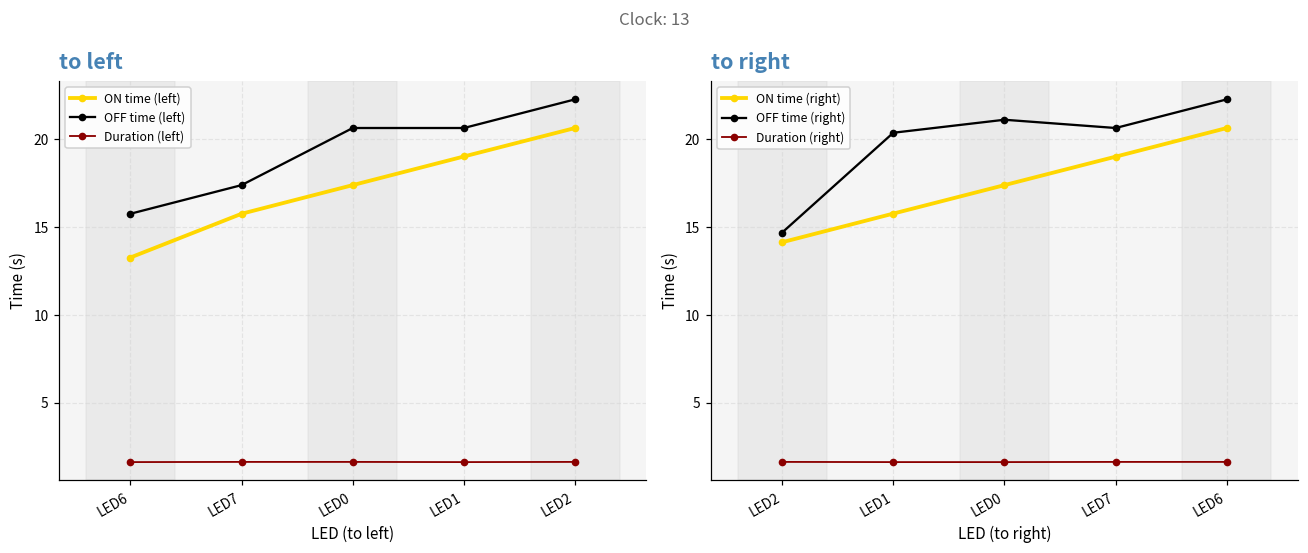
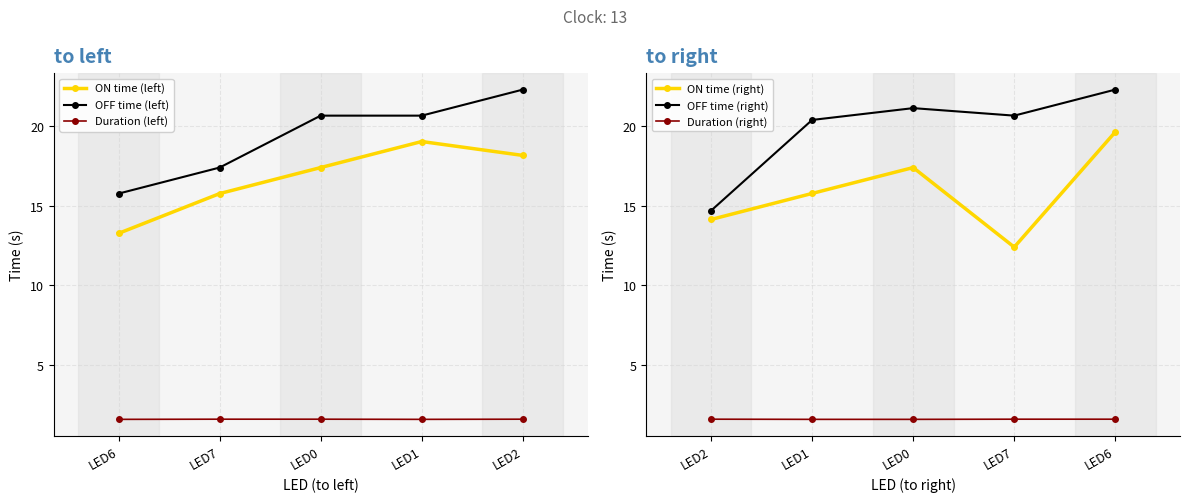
to left, ON time (left), LED2: 20.6 -> 18.1
to right, ON time (right), LED7: 19.0 -> 12.4
to right, ON time (right), LED6: 20.6 -> 19.6
